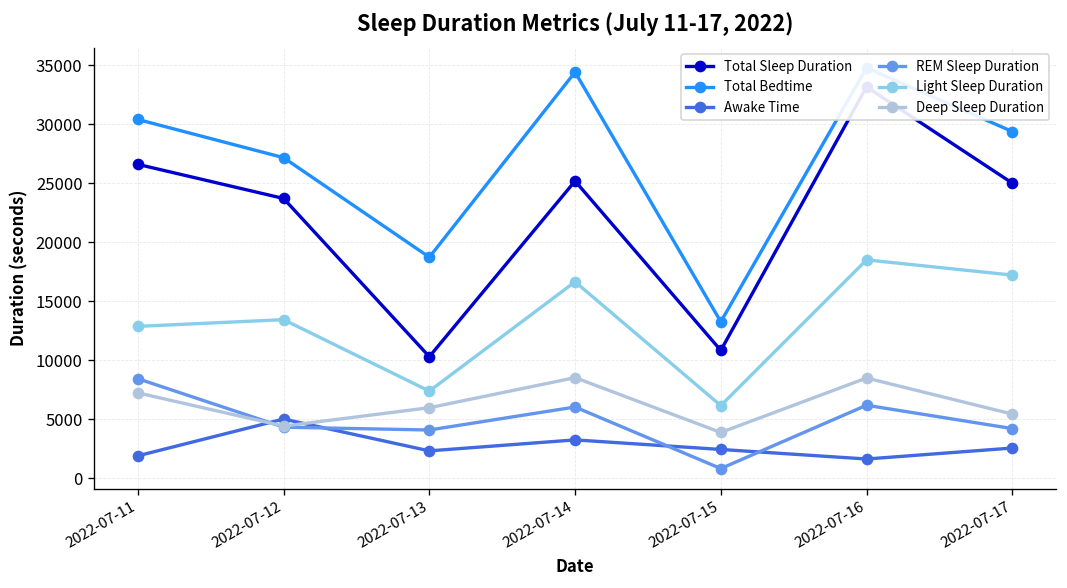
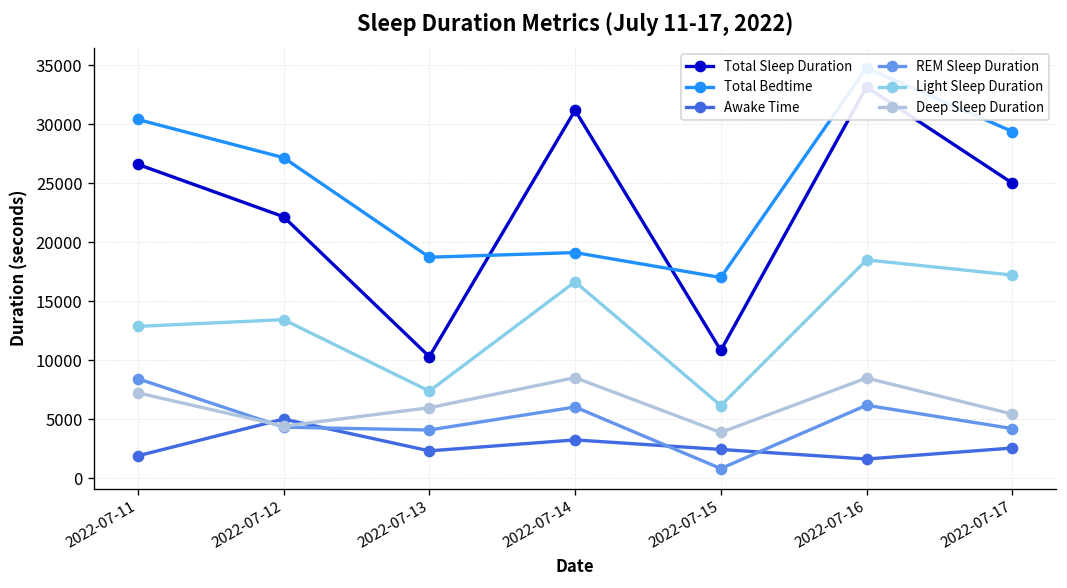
Total Sleep Duration, 2022-07-12: 24000 -> 22000
Total Sleep Duration, 2022-07-14: 25000 -> 31000
Total Bedtime, 2022-07-14: 34000 -> 19000
Total Bedtime, 2022-07-15: 13000 -> 17000
